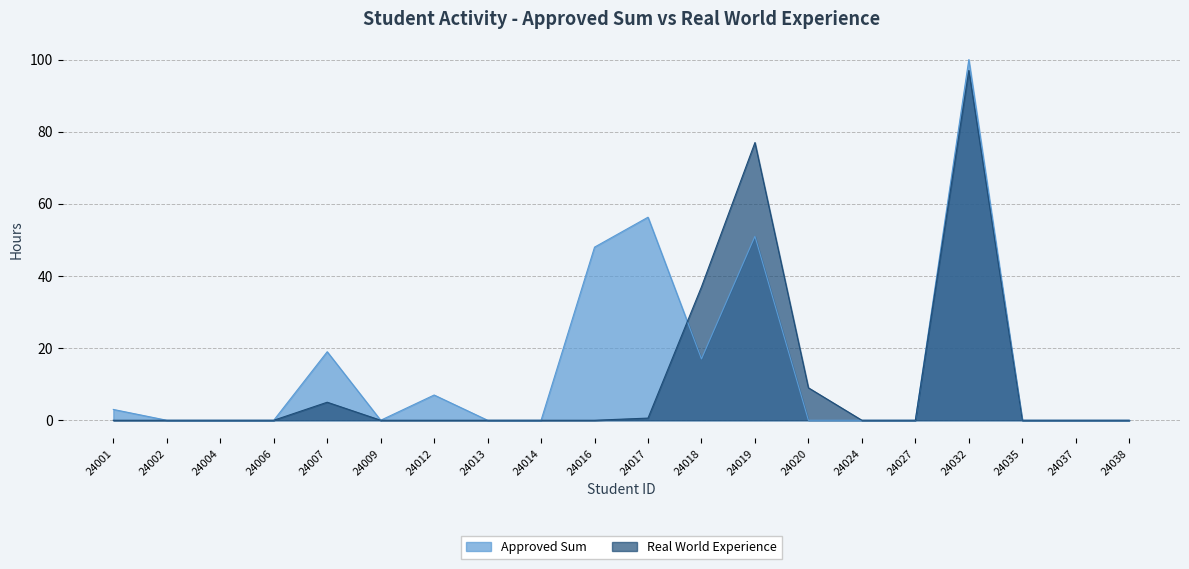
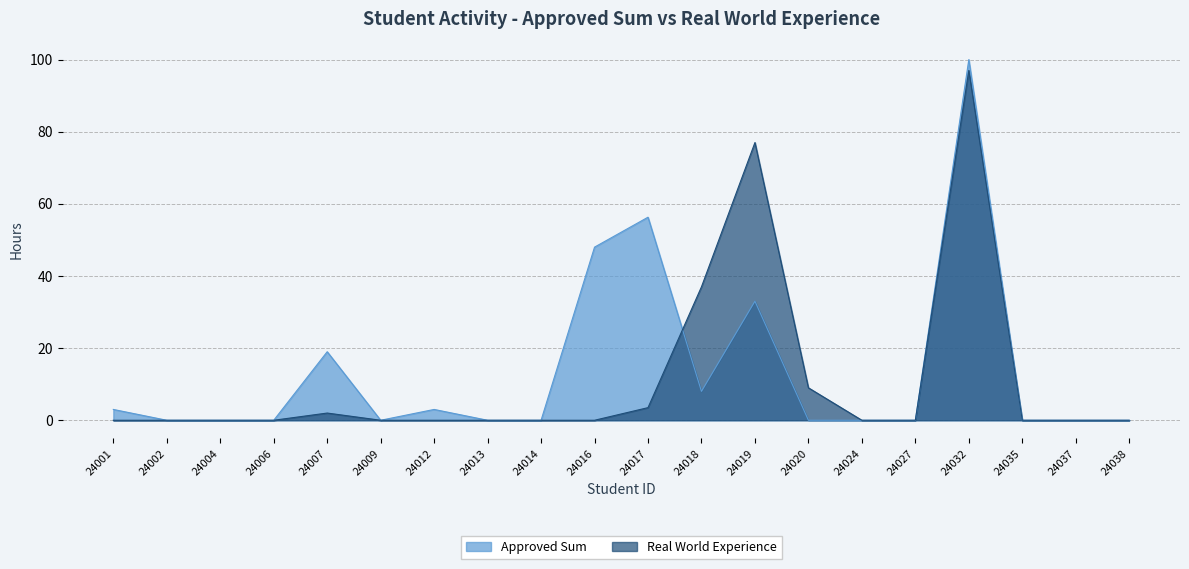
Real World Experience, 24007: 5 -> 2
Approved Sum, 24012: 7 -> 3
Real World Experience, 24017: 1 -> 4
Approved Sum, 24018: 17 -> 8
Approved Sum, 24019: 51 -> 33
